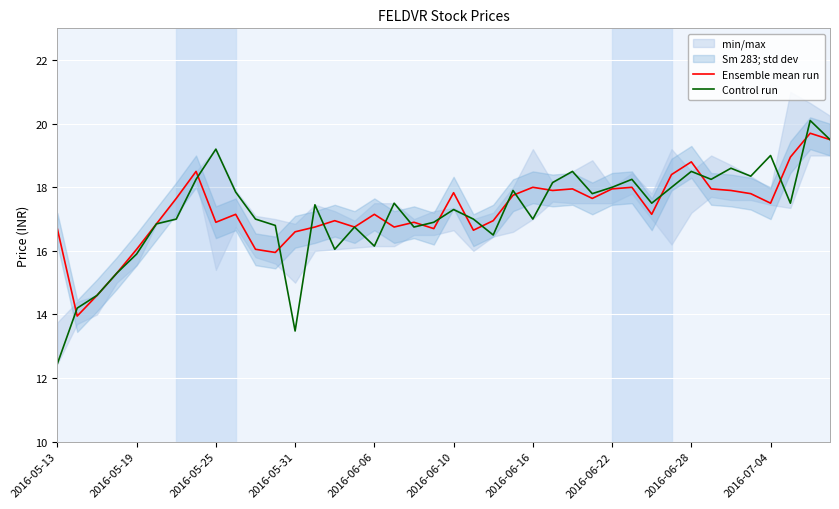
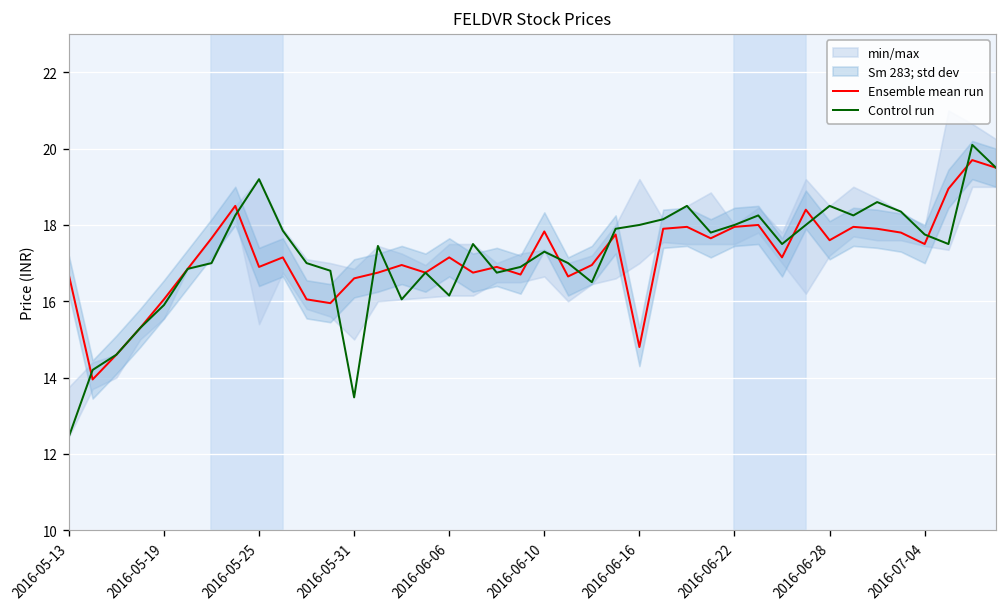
Ensemble mean run, 2016-06-16: 18.0 -> 14.8
Control run, 2016-06-16: 17 -> 18
Ensemble mean run, 2016-06-28: 18.8 -> 17.6
Control run, 2016-07-04: 19.0 -> 17.8
